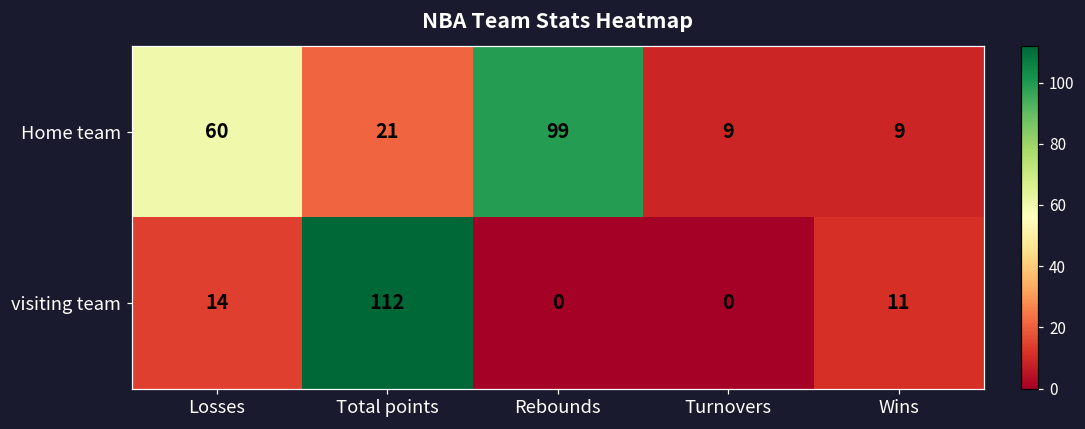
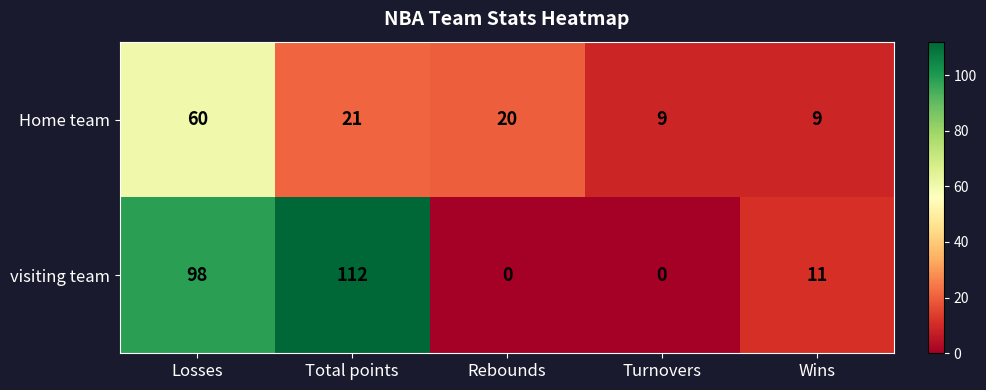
Home team, Rebounds: 99 -> 20
visiting team, Losses: 14 -> 98
